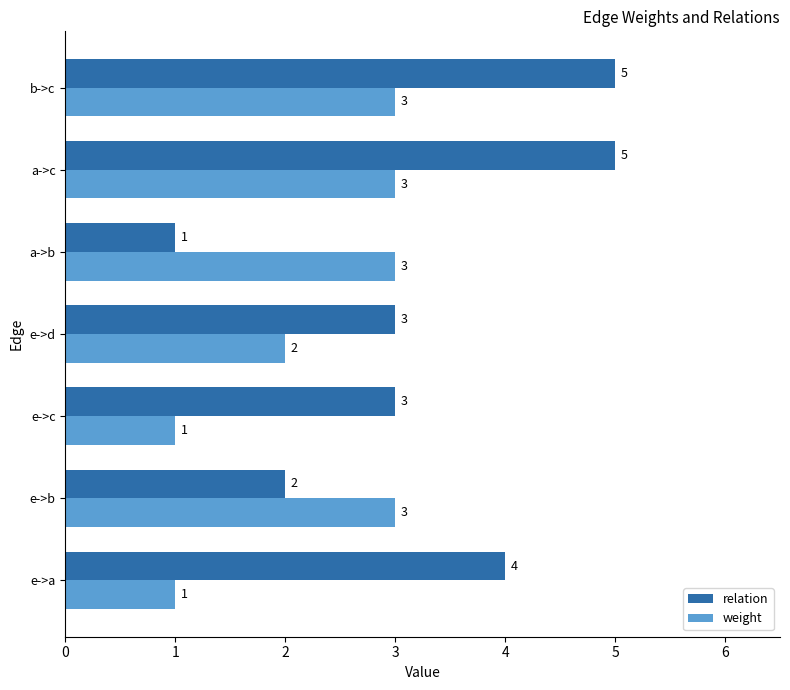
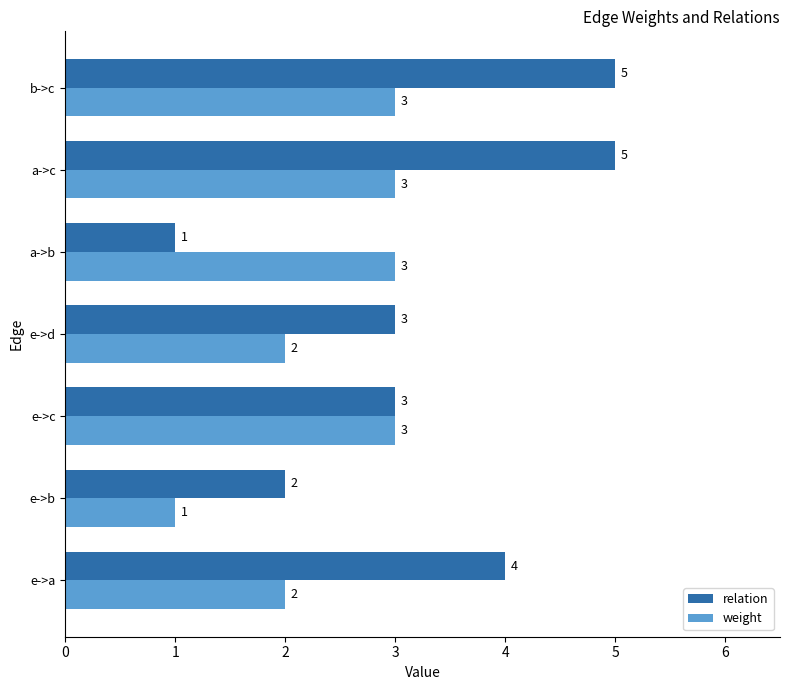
weight, e->c: 1 -> 3
weight, e->b: 3 -> 1
weight, e->a: 1 -> 2
